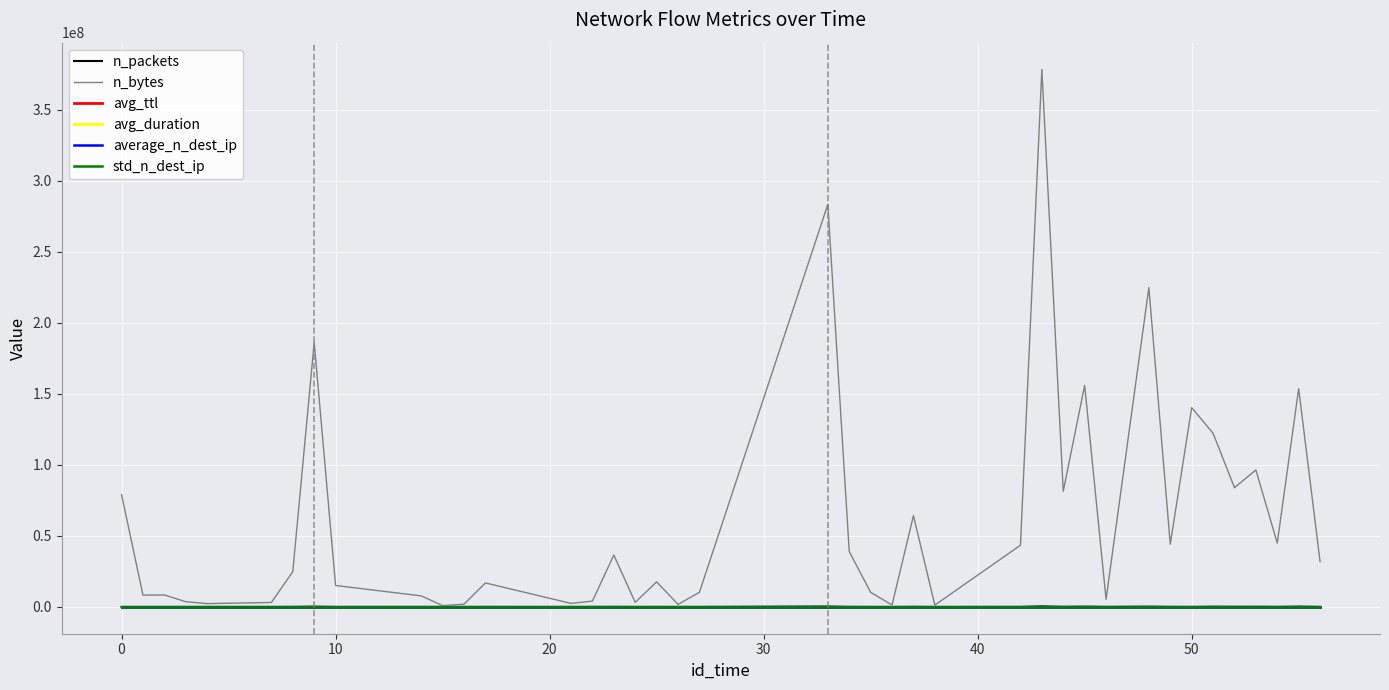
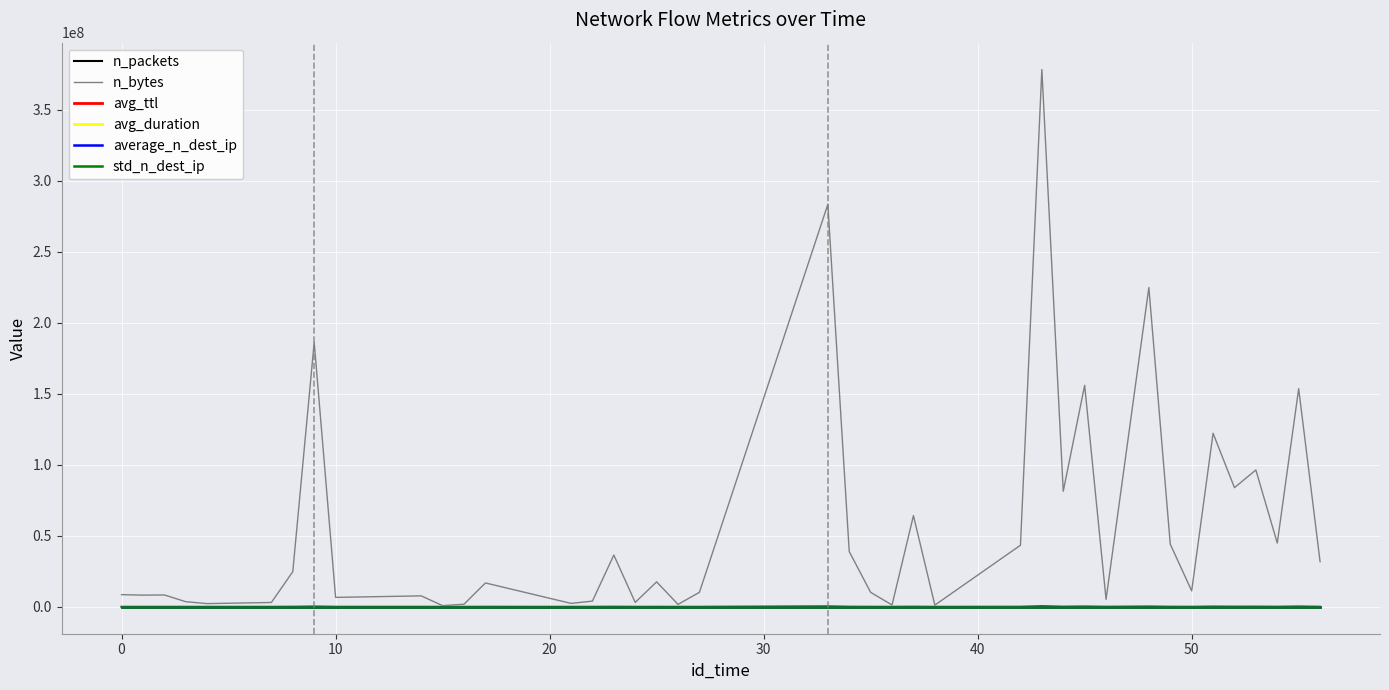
n_bytes, 0: 79000000 -> 9000000
n_bytes, 10: 15000000 -> 7000000
n_bytes, 50: 140000000 -> 11000000
